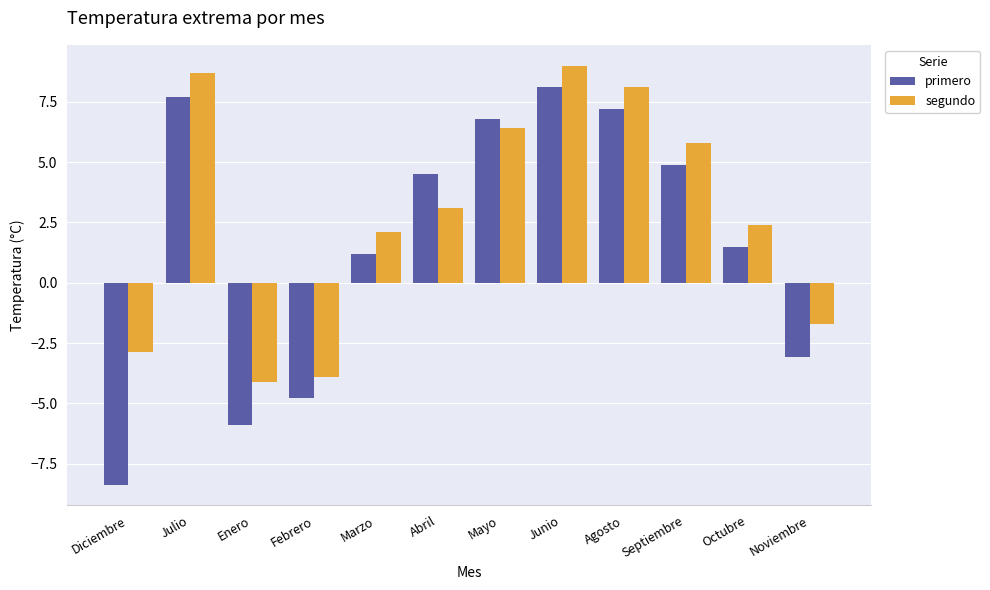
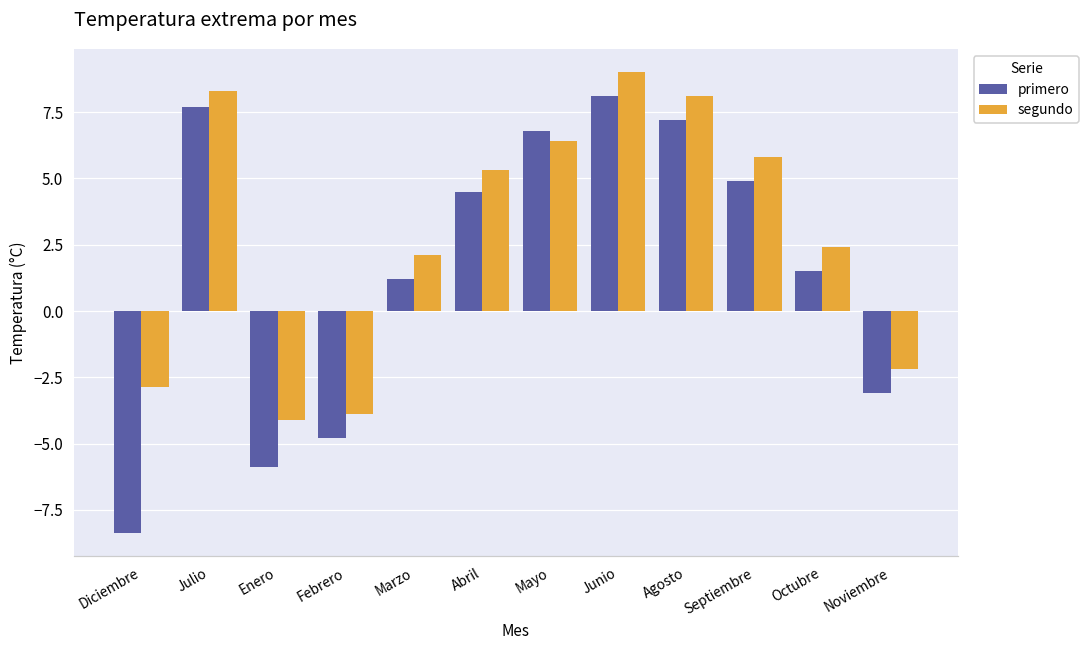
segundo, Julio: 8.7 -> 8.3
segundo, Abril: 3.1 -> 5.3
segundo, Noviembre: -1.7 -> -2.2
